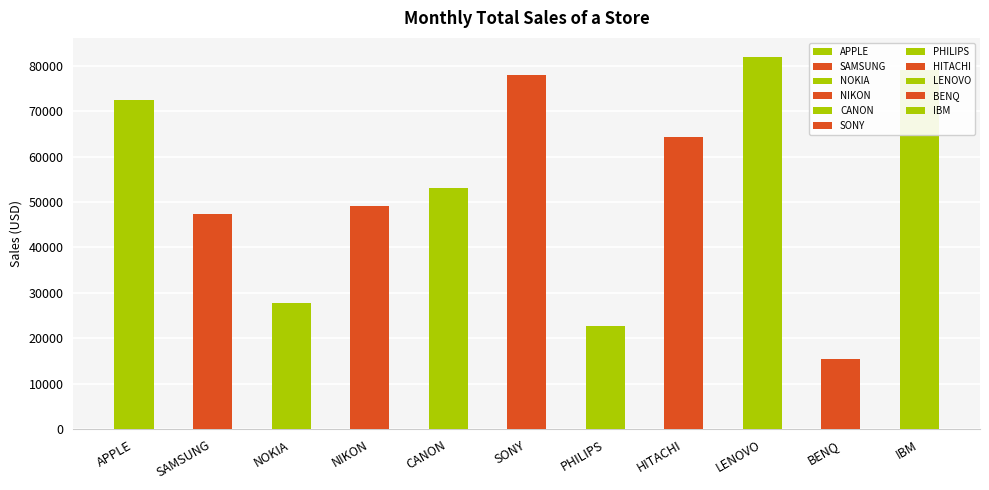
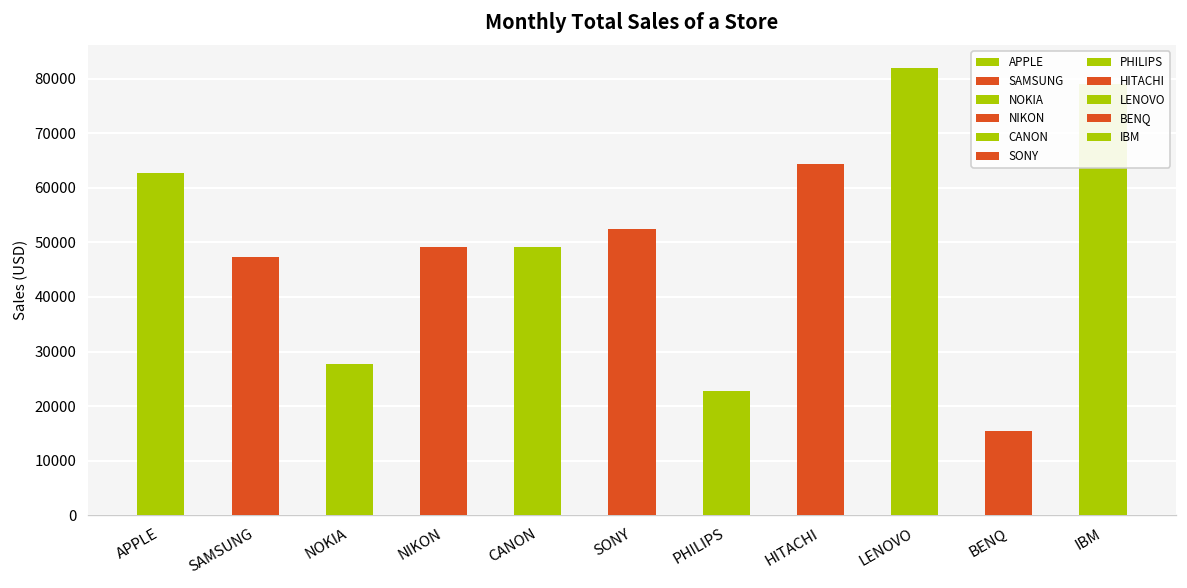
APPLE: 72000 -> 63000
CANON: 53000 -> 49000
SONY: 78000 -> 52000
